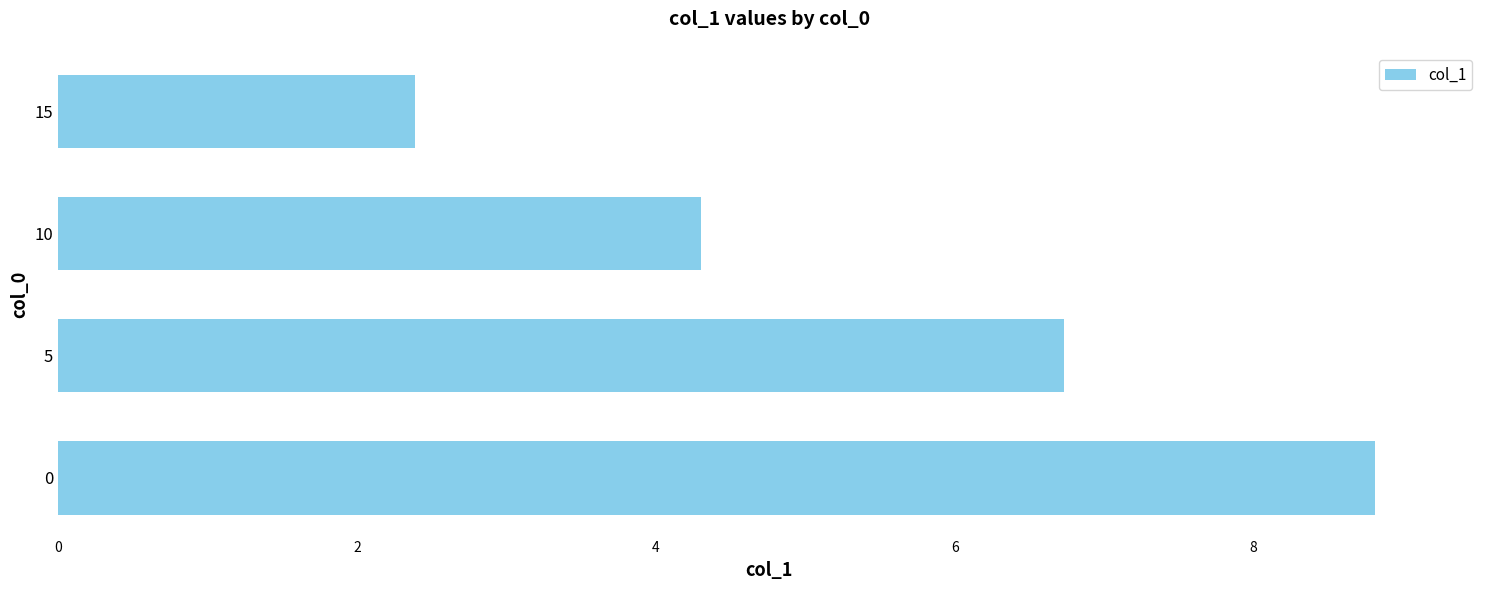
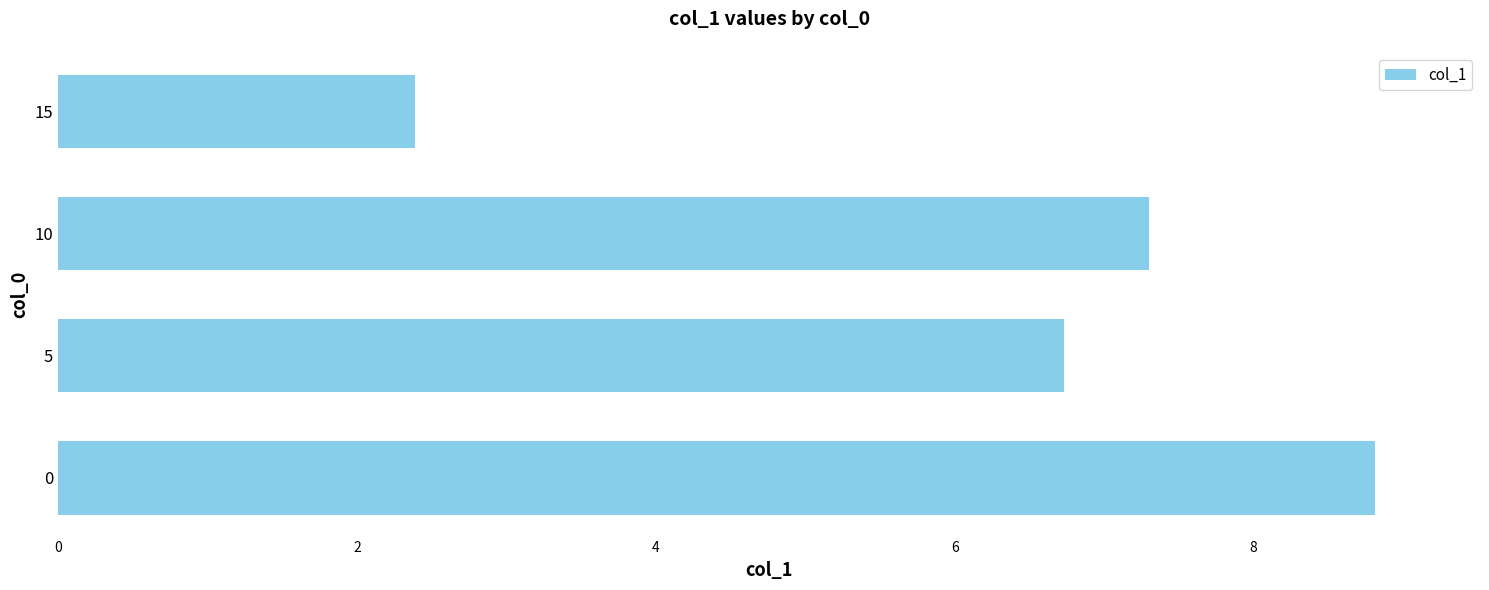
10: 4.3 -> 7.3
